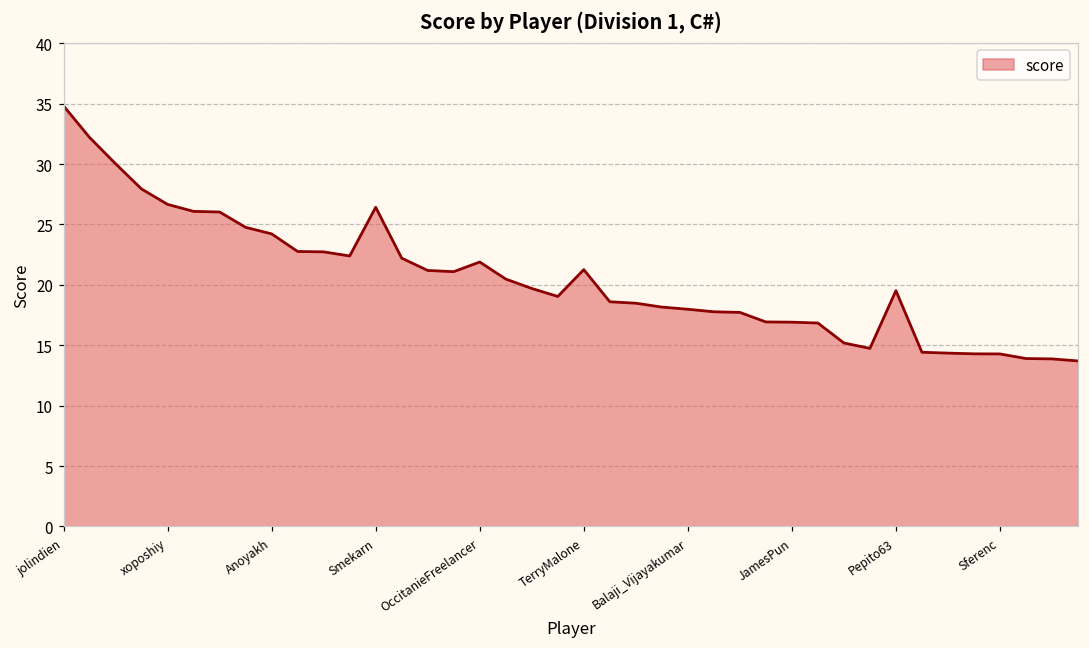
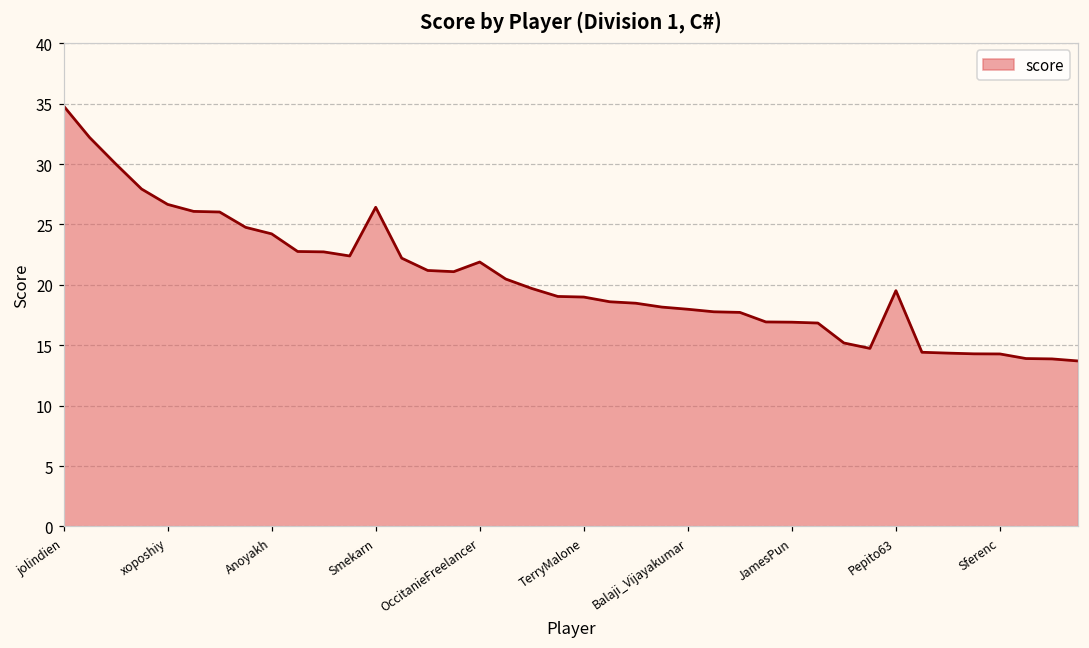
TerryMalone: 21.3 -> 19.0
